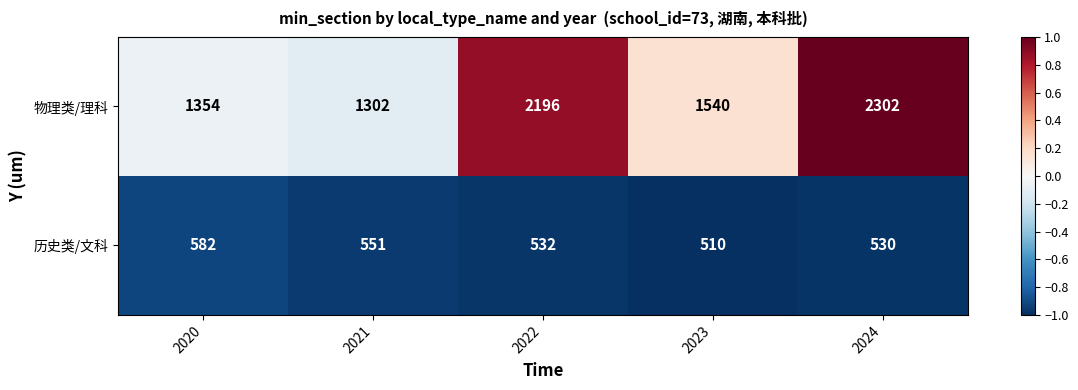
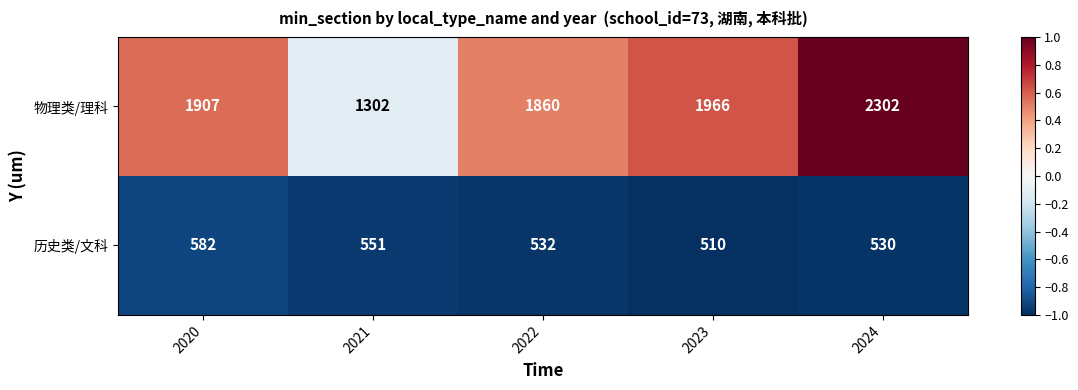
物理类/理科, 2020: 1354 -> 1907
物理类/理科, 2022: 2196 -> 1860
物理类/理科, 2023: 1540 -> 1966
